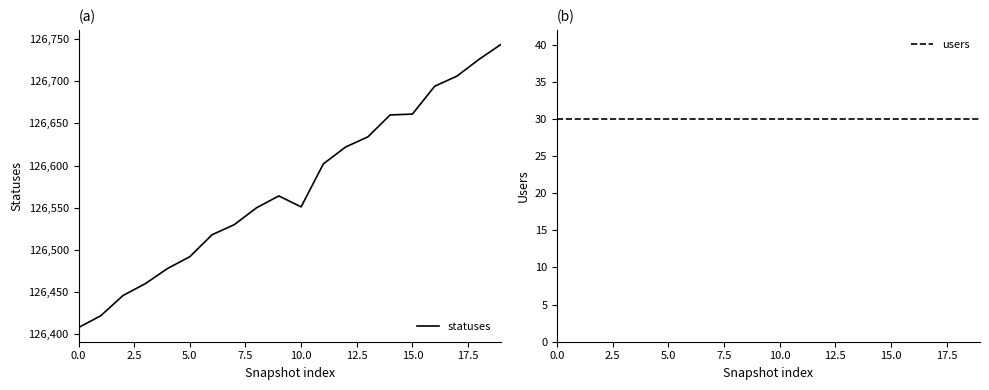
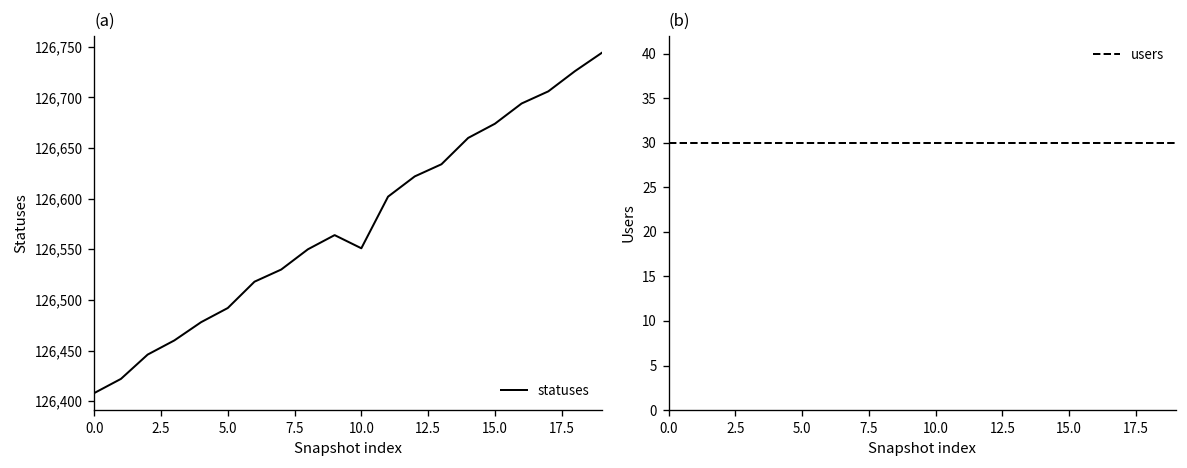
(a), 15.0: 126,660 -> 126,670
